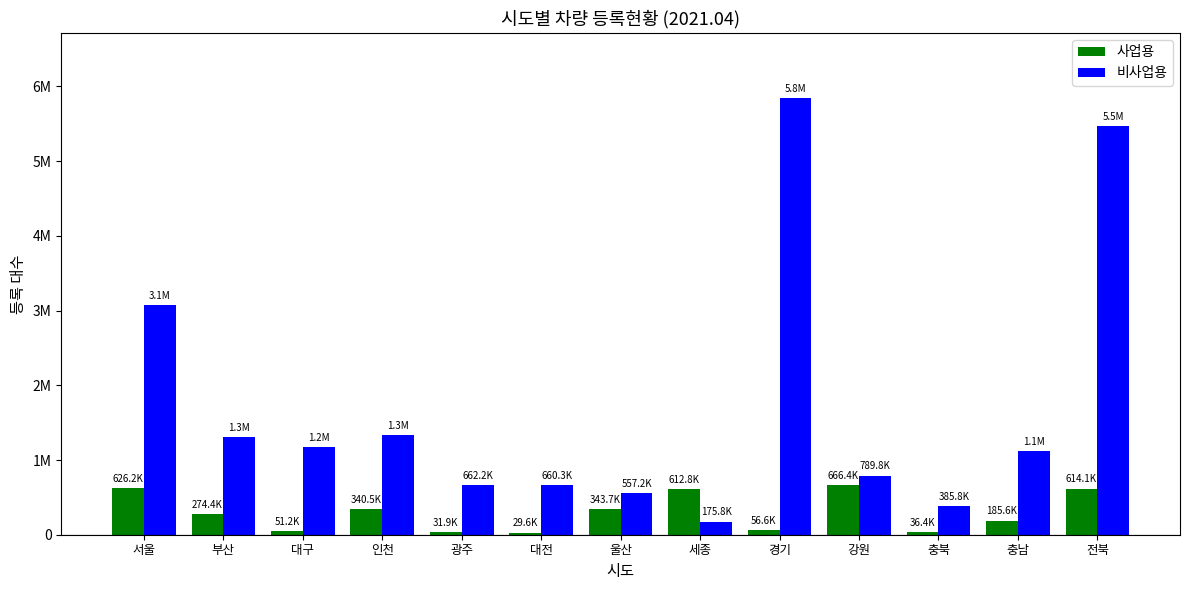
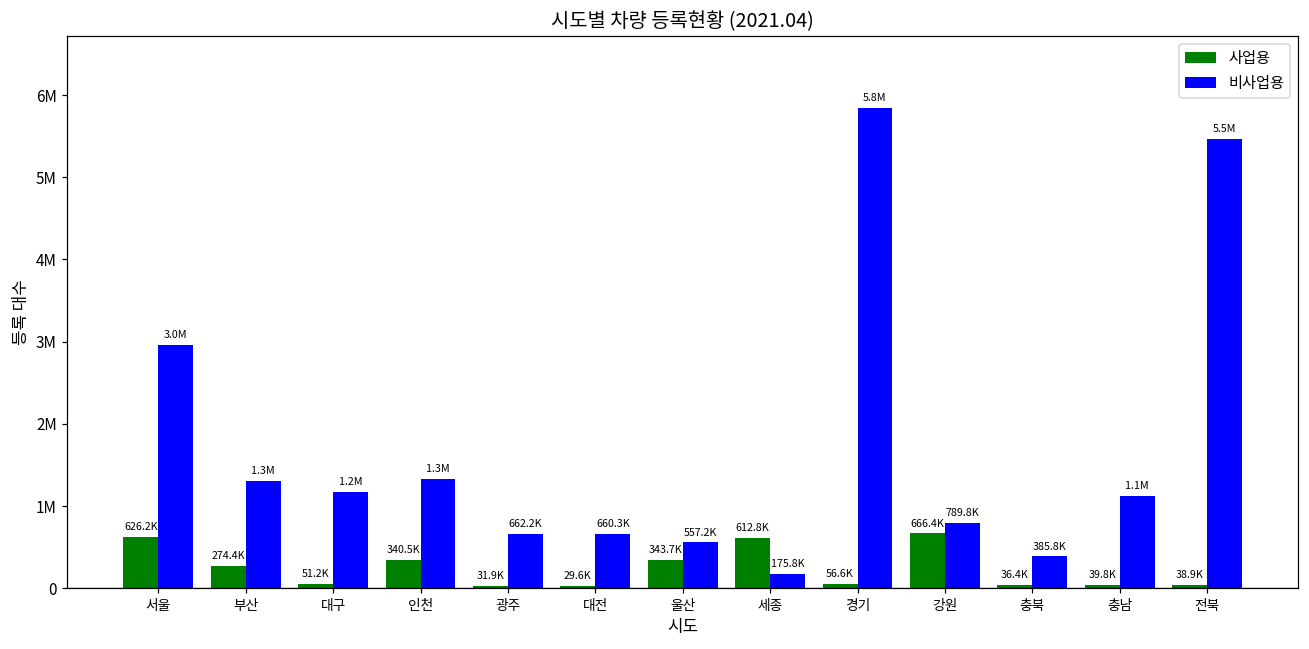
비사업용, 서울: 3.1M -> 3.0M
사업용, 충남: 185.6K -> 39.8K
사업용, 전북: 614.1K -> 38.9K
